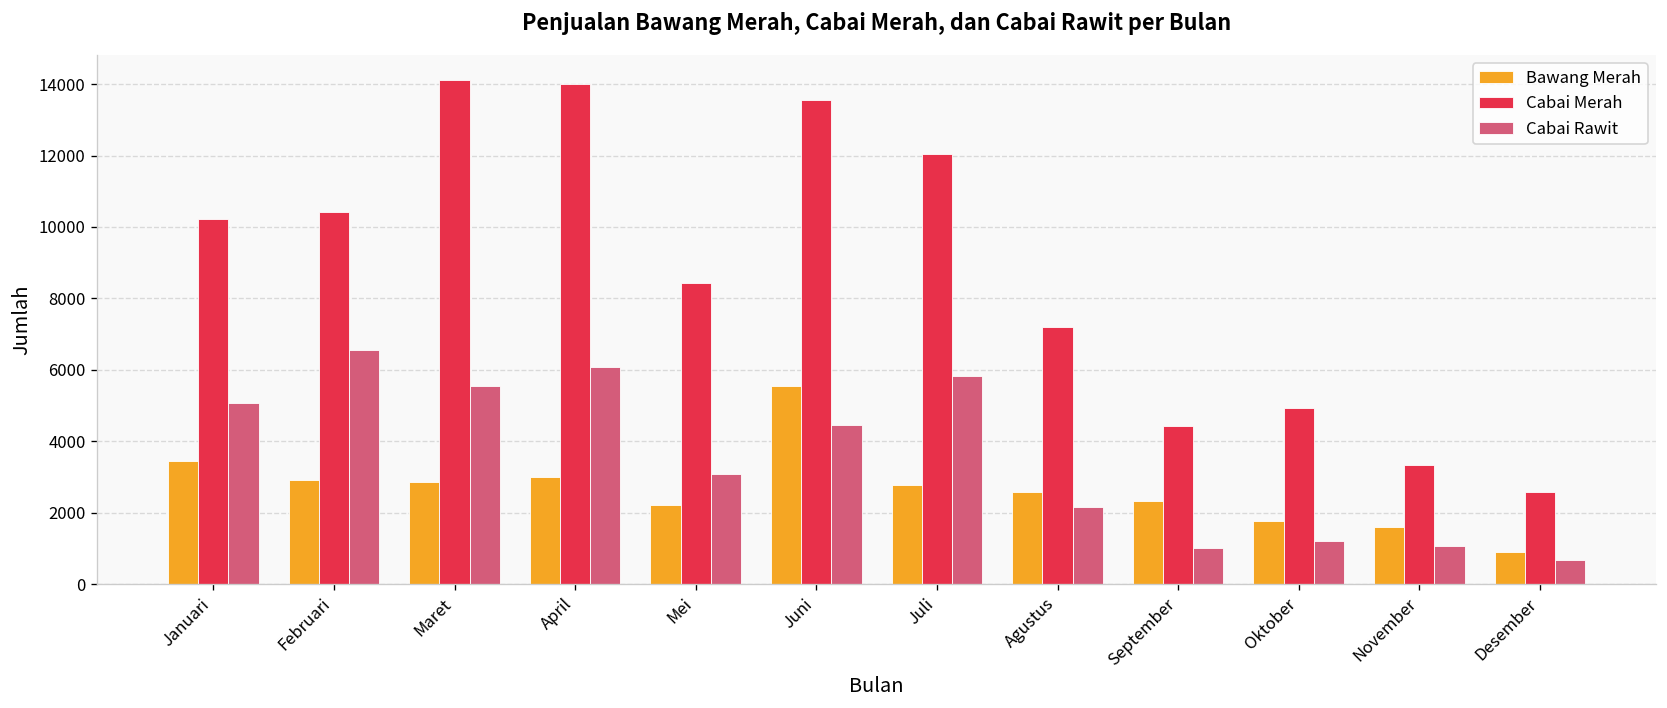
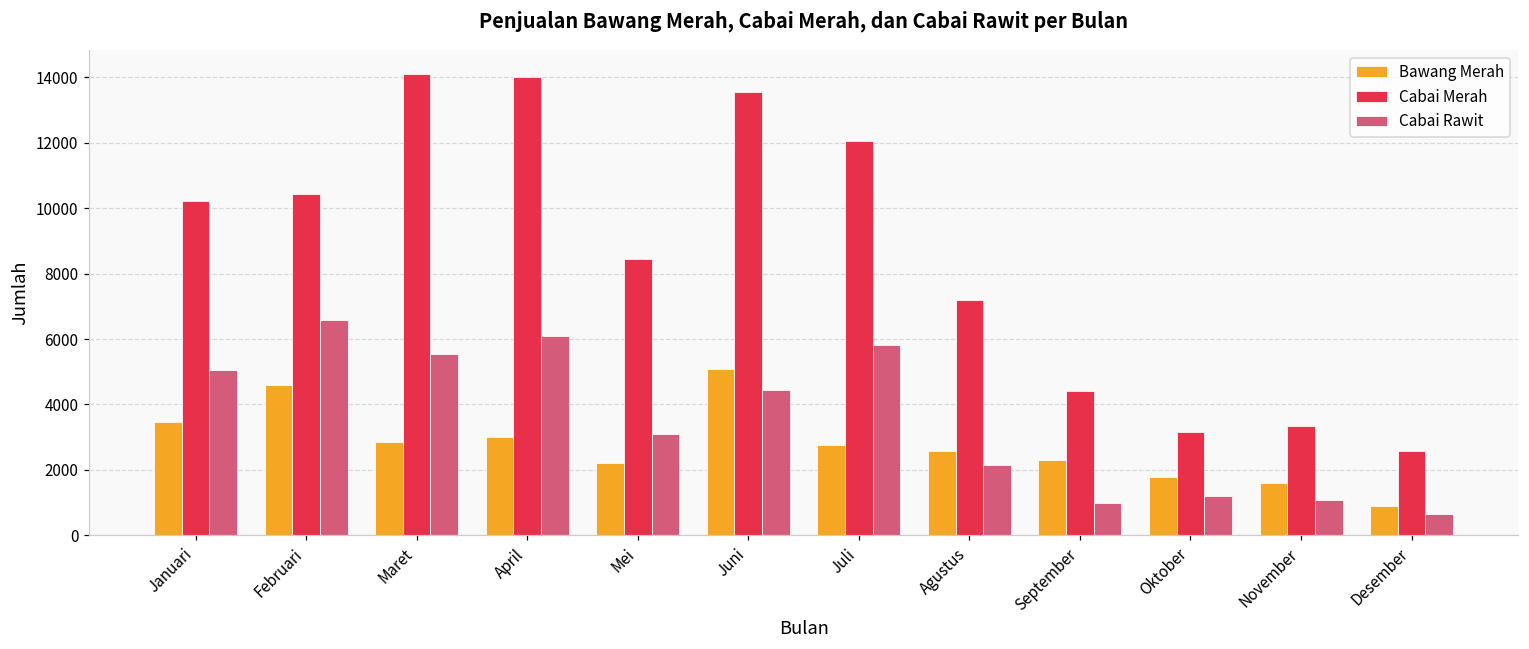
Bawang Merah, Februari: 2900 -> 4600
Bawang Merah, Juni: 5600 -> 5100
Cabai Merah, Oktober: 4900 -> 3200
